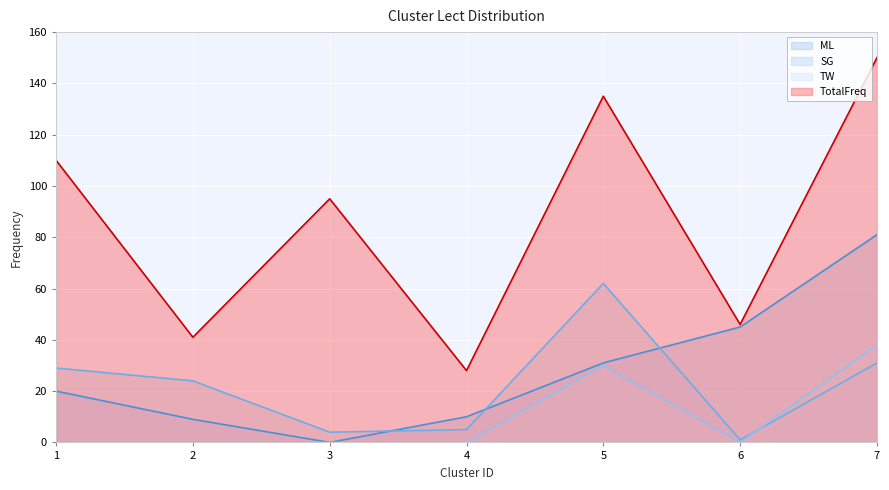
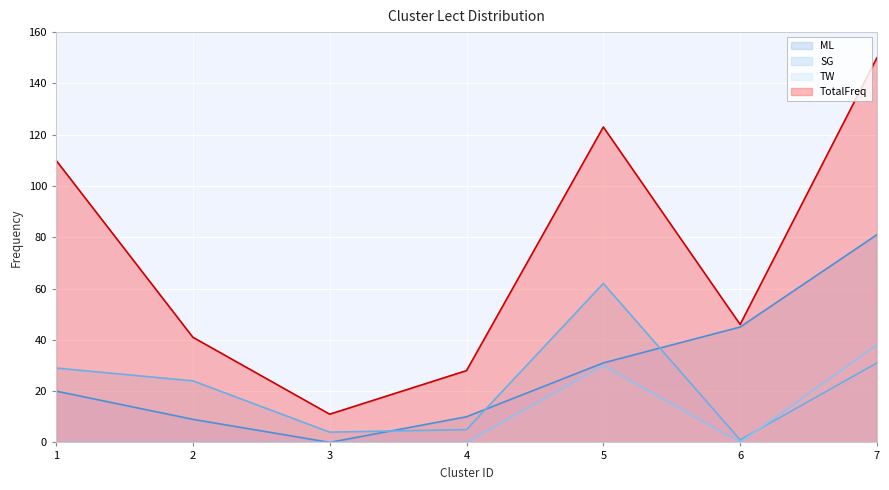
TotalFreq, 3: 95 -> 11
TotalFreq, 5: 135 -> 123
